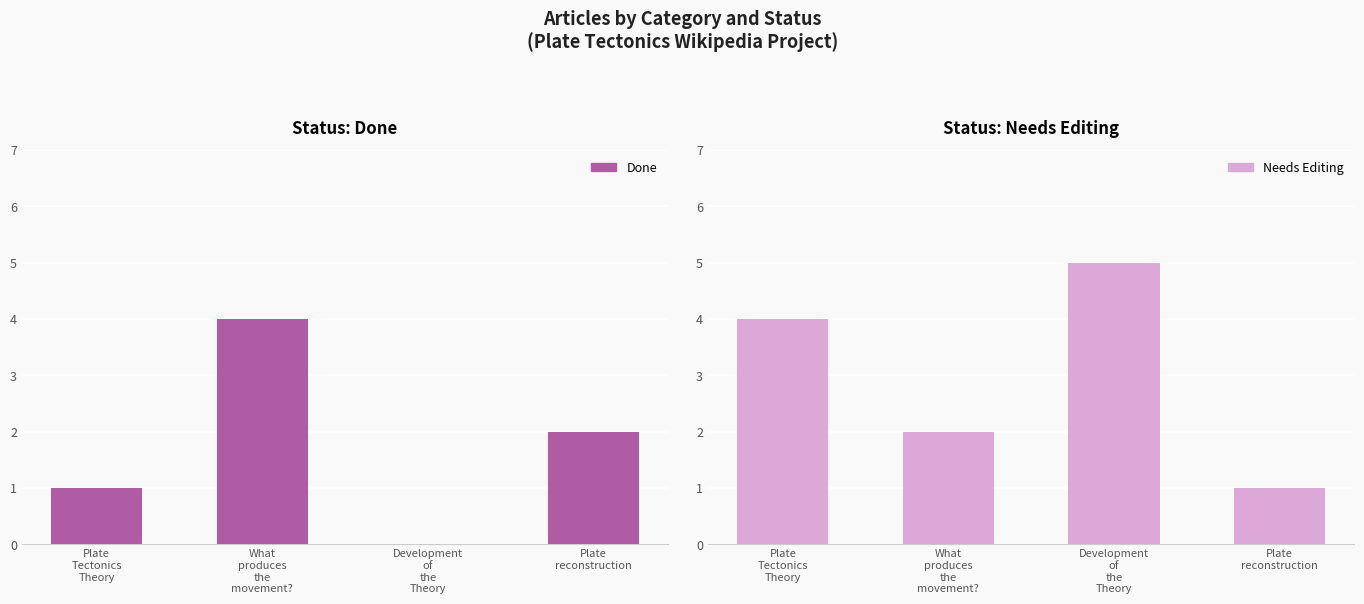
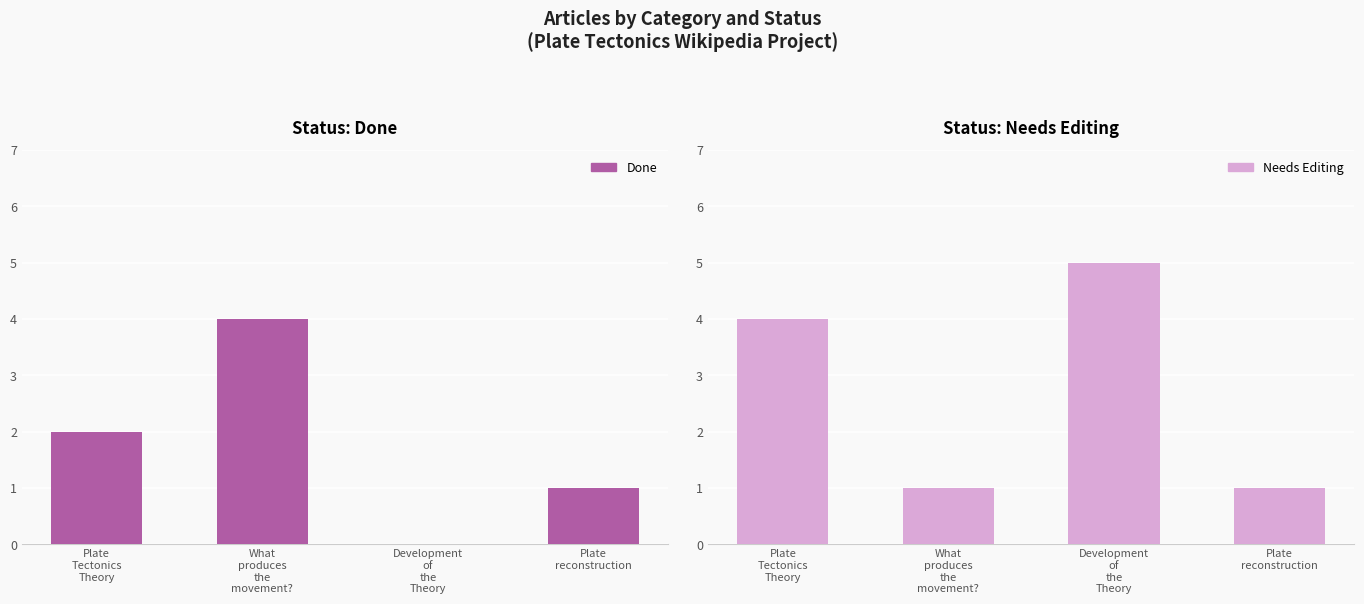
Status: Done, Plate Tectonics Theory: 1 -> 2
Status: Done, Plate reconstruction: 2 -> 1
Status: Needs Editing, What produces the movement?: 2 -> 1
